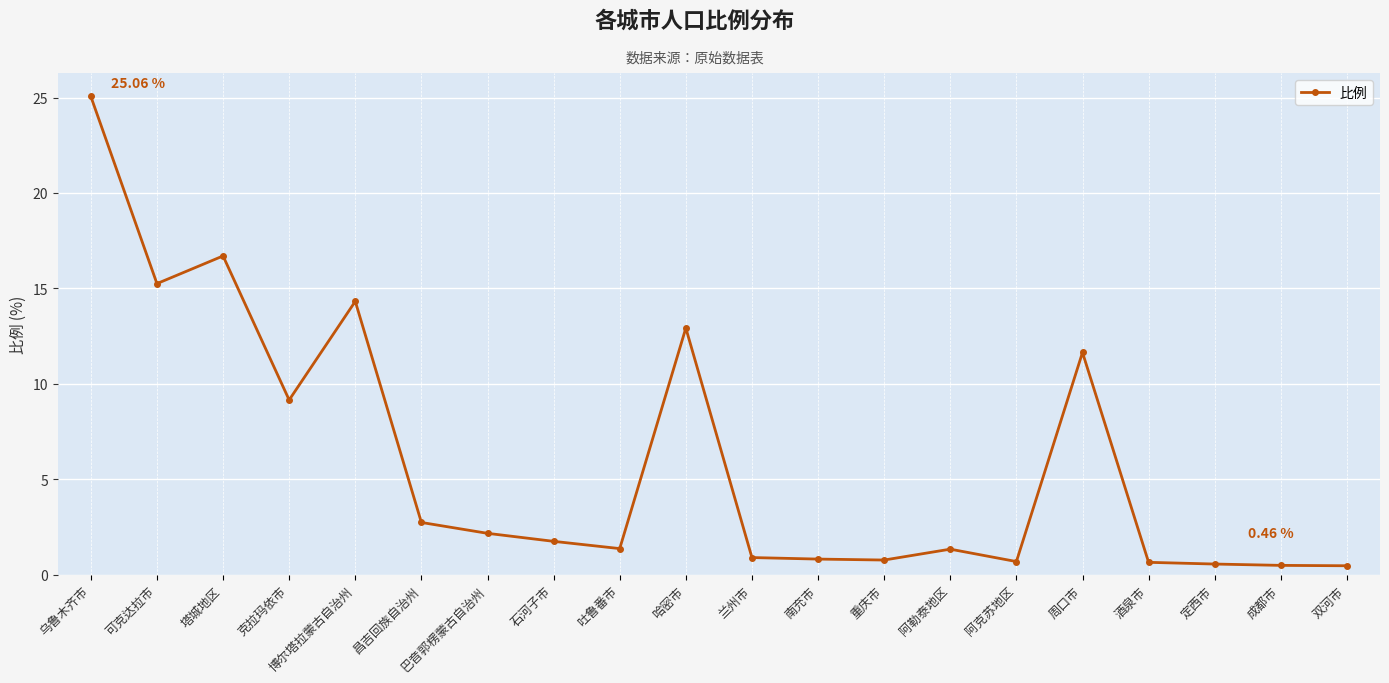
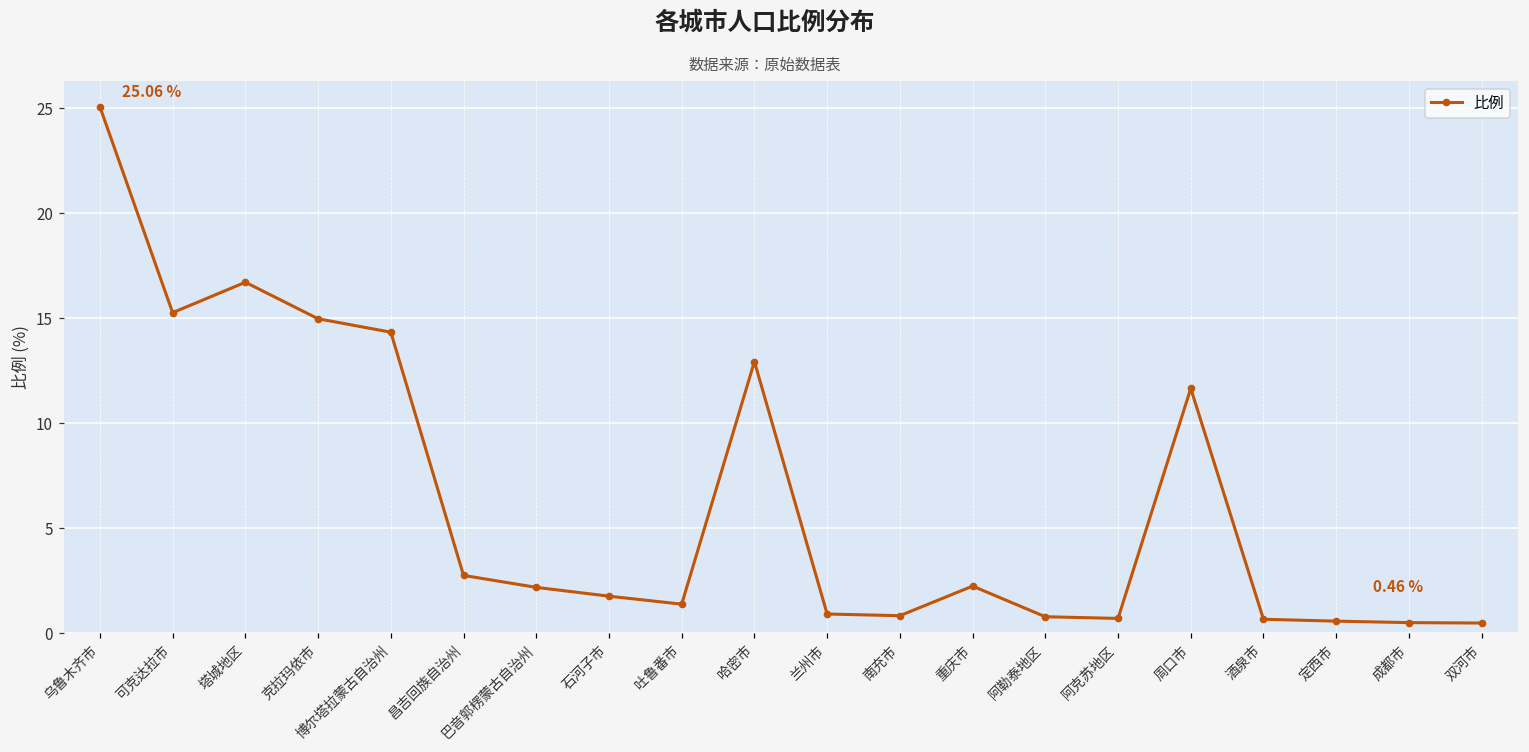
克拉玛依市: 9.2 -> 15.0
重庆市: 0.8 -> 2.2
阿勒泰地区: 1.3 -> 0.8
